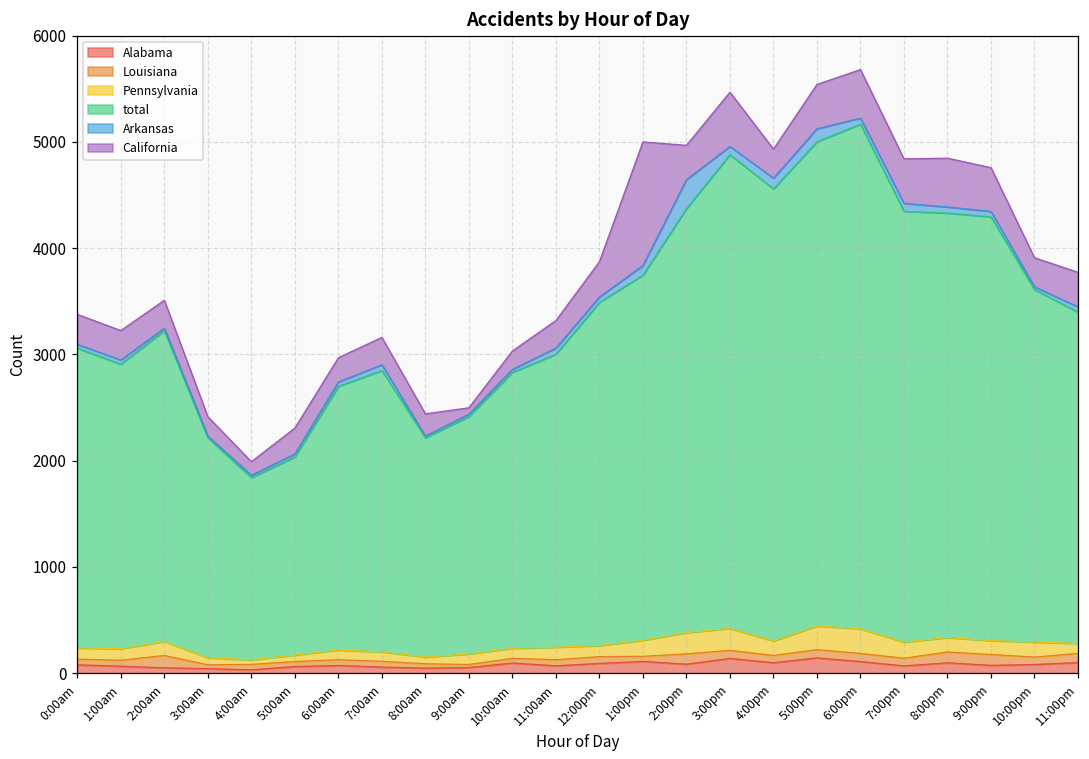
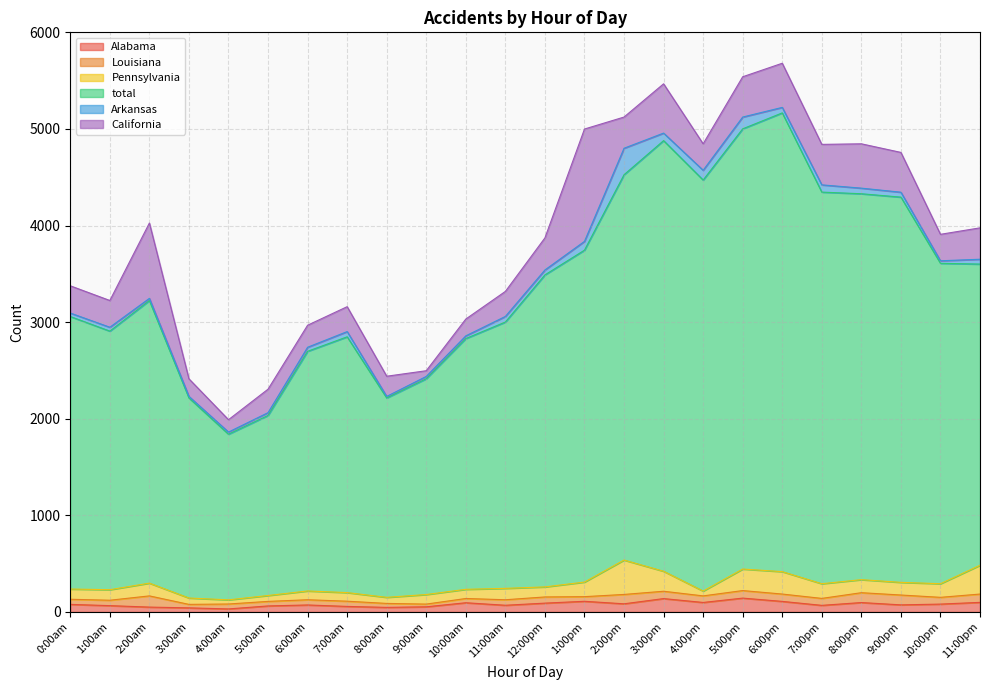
California, 2:00am: 300 -> 800
Pennsylvania, 2:00pm: 200 -> 400
Pennsylvania, 4:00pm: 140 -> 50
Pennsylvania, 11:00pm: 100 -> 300
